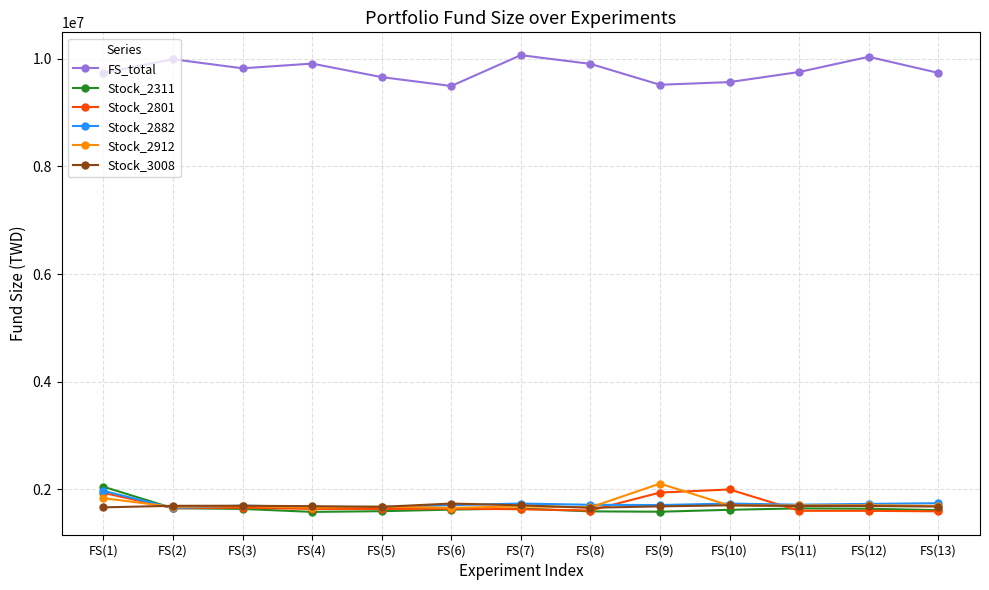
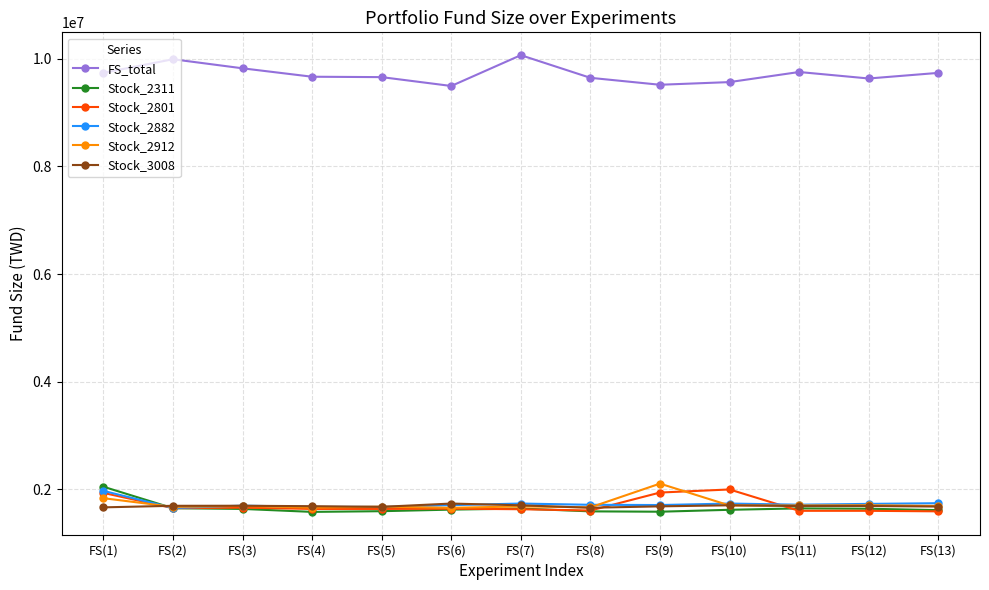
FS_total, FS(4): 9900000 -> 9700000
FS_total, FS(8): 9900000 -> 9600000
FS_total, FS(12): 10000000 -> 9600000
